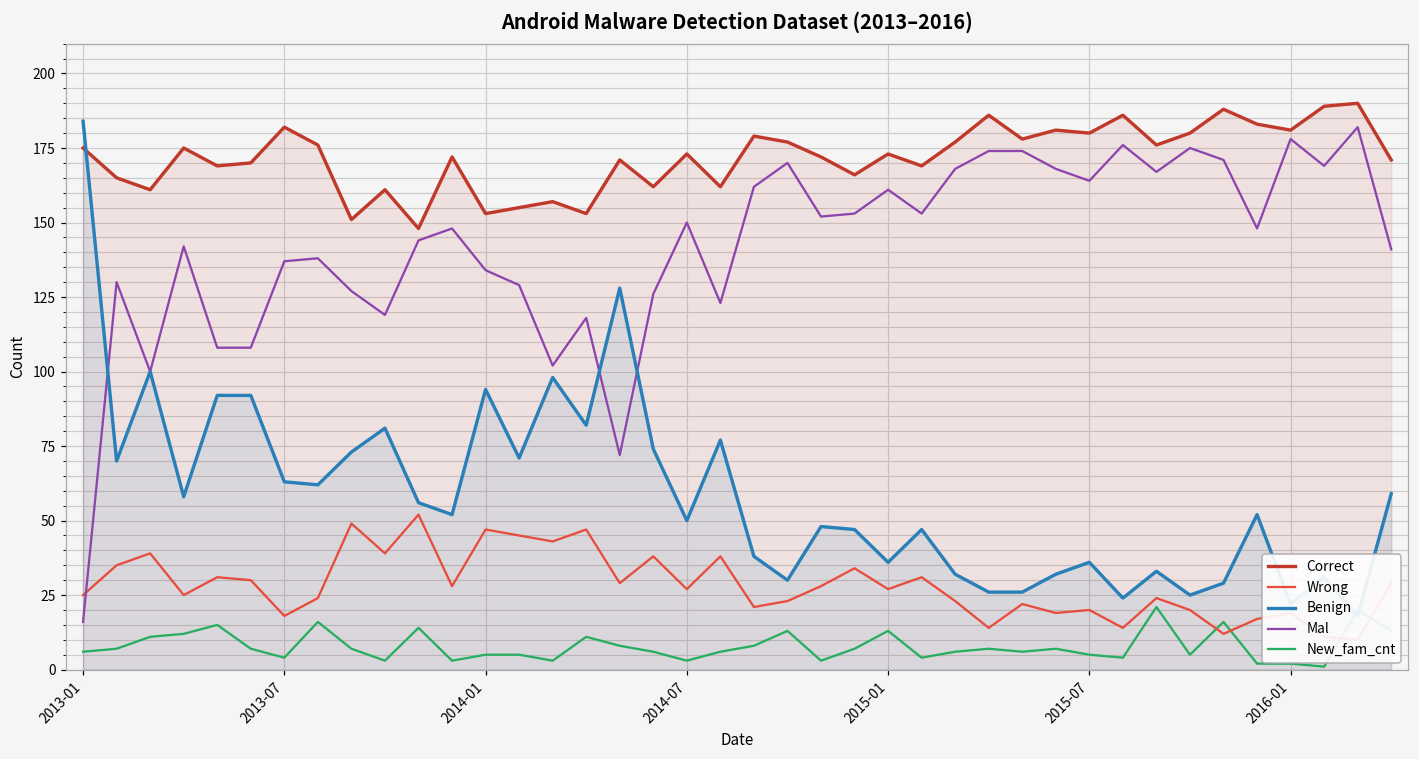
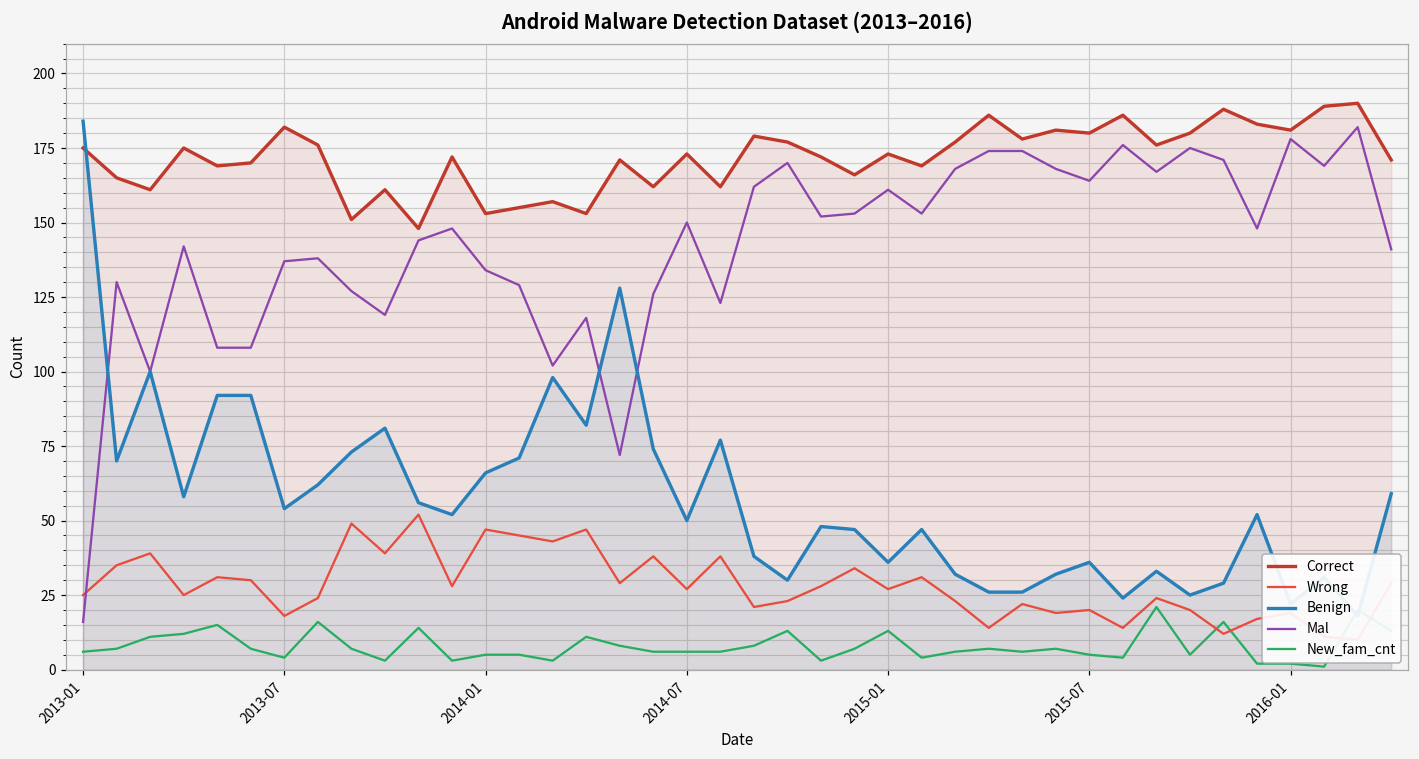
Benign, 2013-07: 63 -> 54
Benign, 2014-01: 94 -> 66
New_fam_cnt, 2014-07: 3 -> 6
